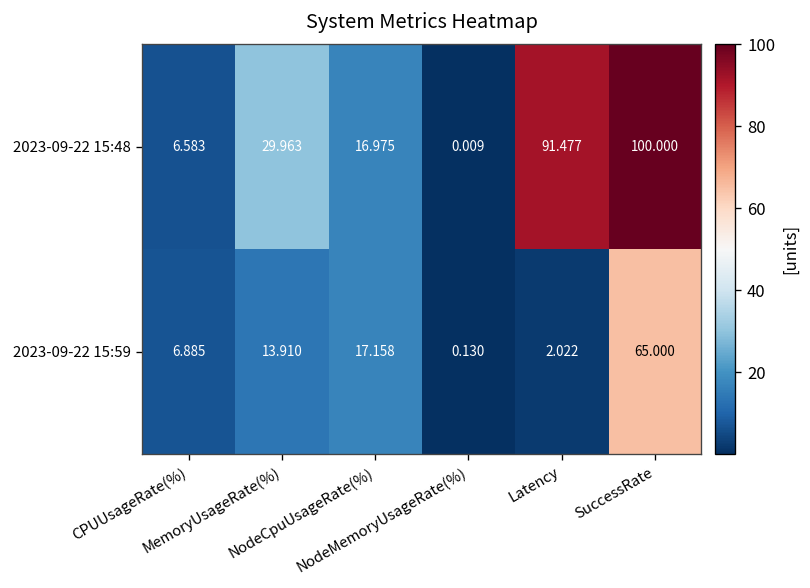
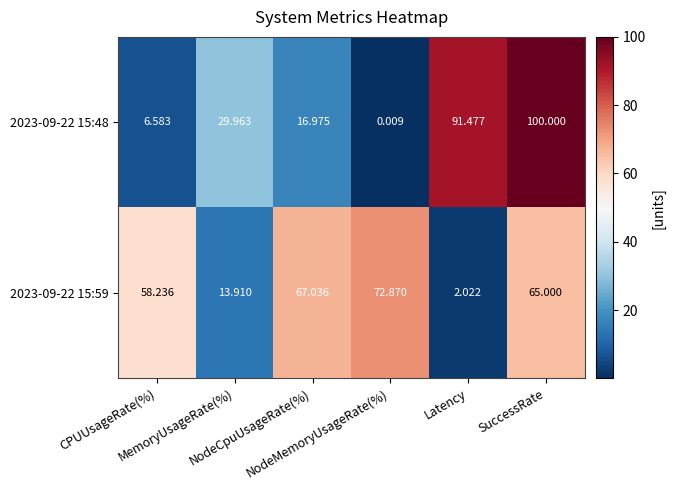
2023-09-22 15:59, CPUUsageRate(%): 6.885 -> 58.236
2023-09-22 15:59, NodeCpuUsageRate(%): 17.158 -> 67.036
2023-09-22 15:59, NodeMemoryUsageRate(%): 0.130 -> 72.870
